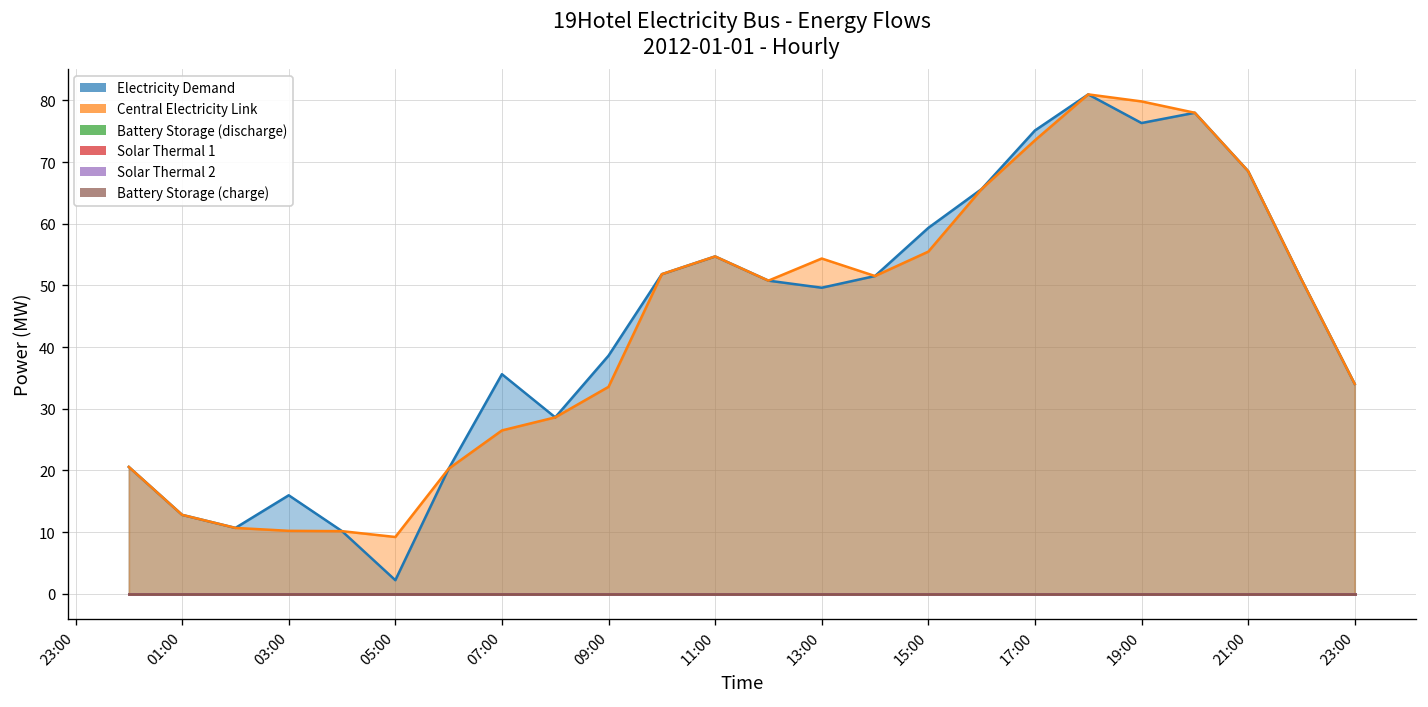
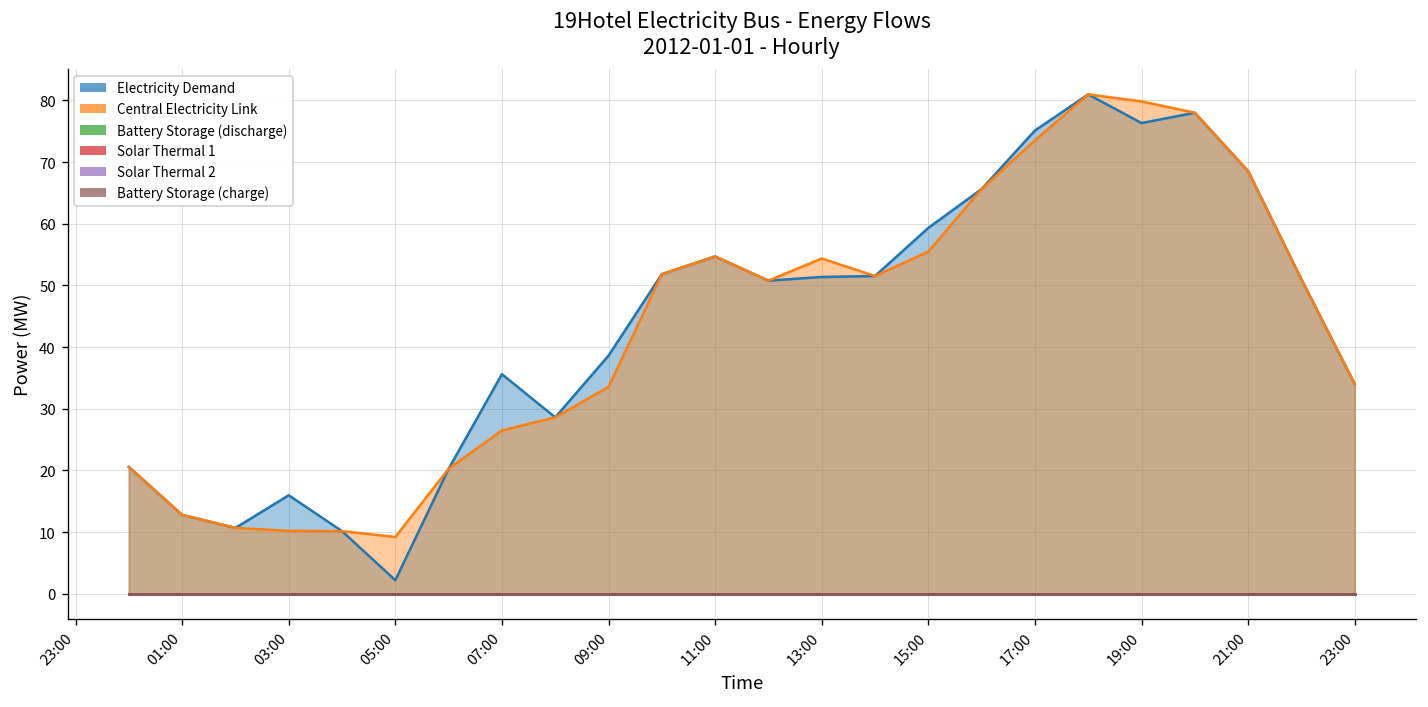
Electricity Demand, 13:00: 50 -> 51
